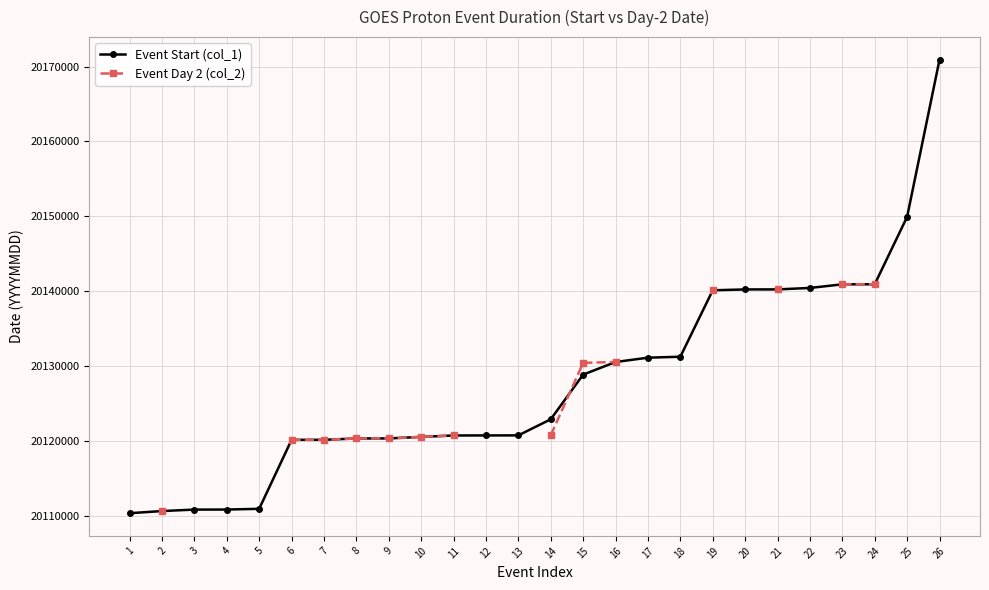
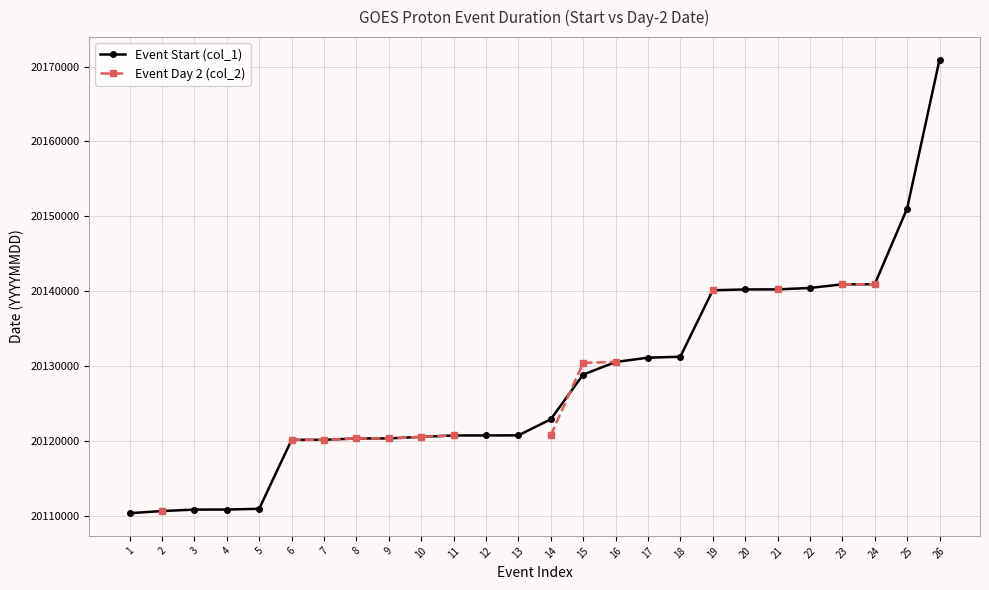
Event Start (col_1), 25: 20150000 -> 20151000
